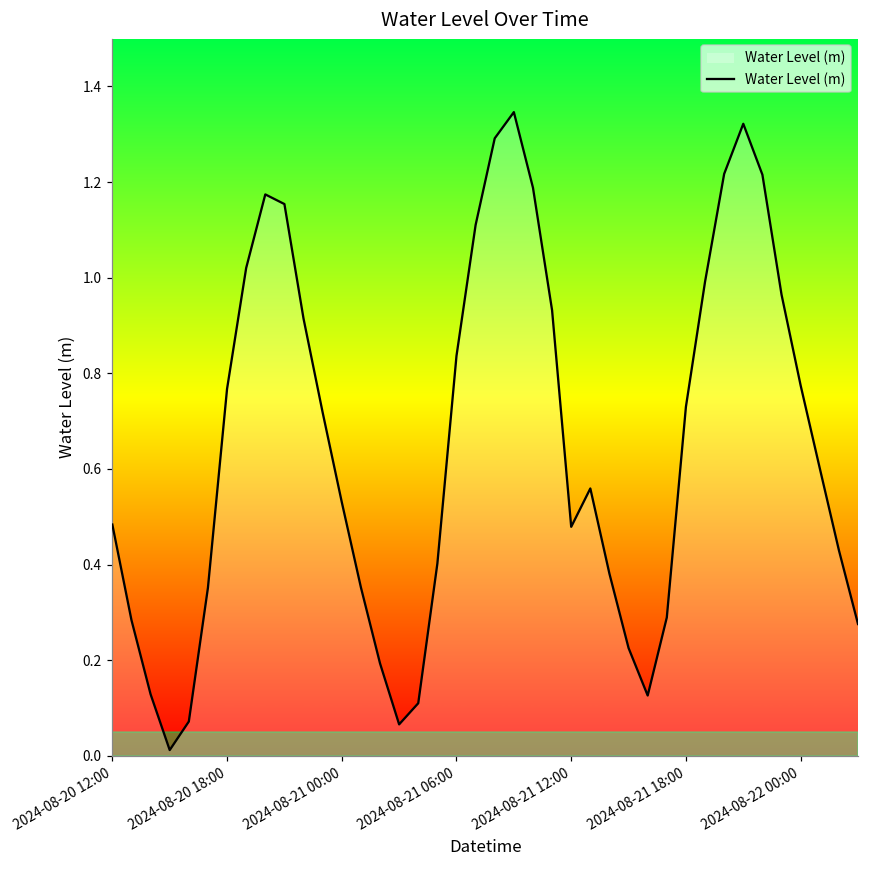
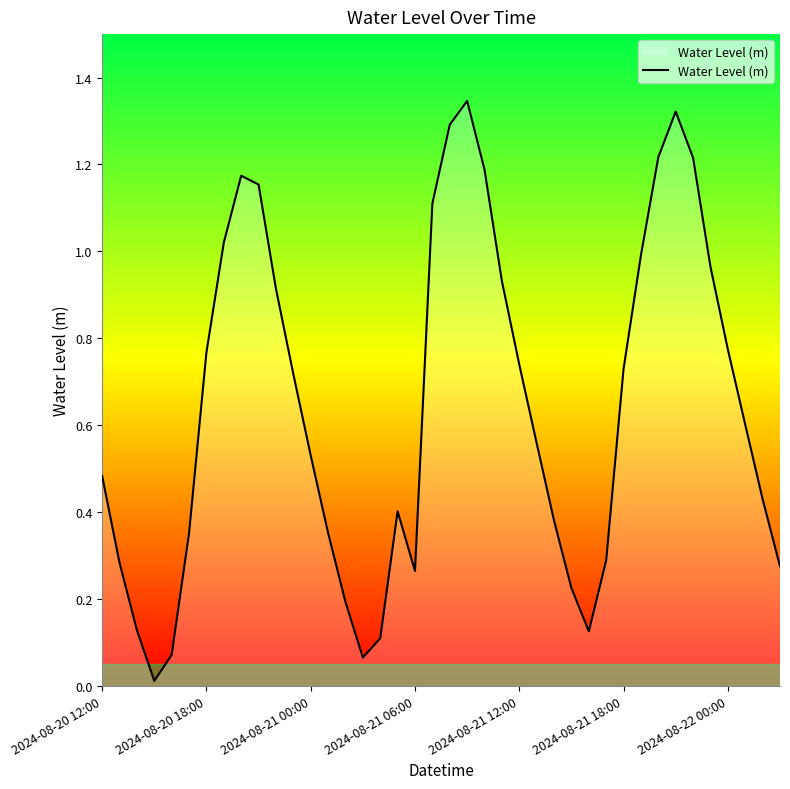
2024-08-21 06:00: 0.84 -> 0.26
2024-08-21 12:00: 0.48 -> 0.74
